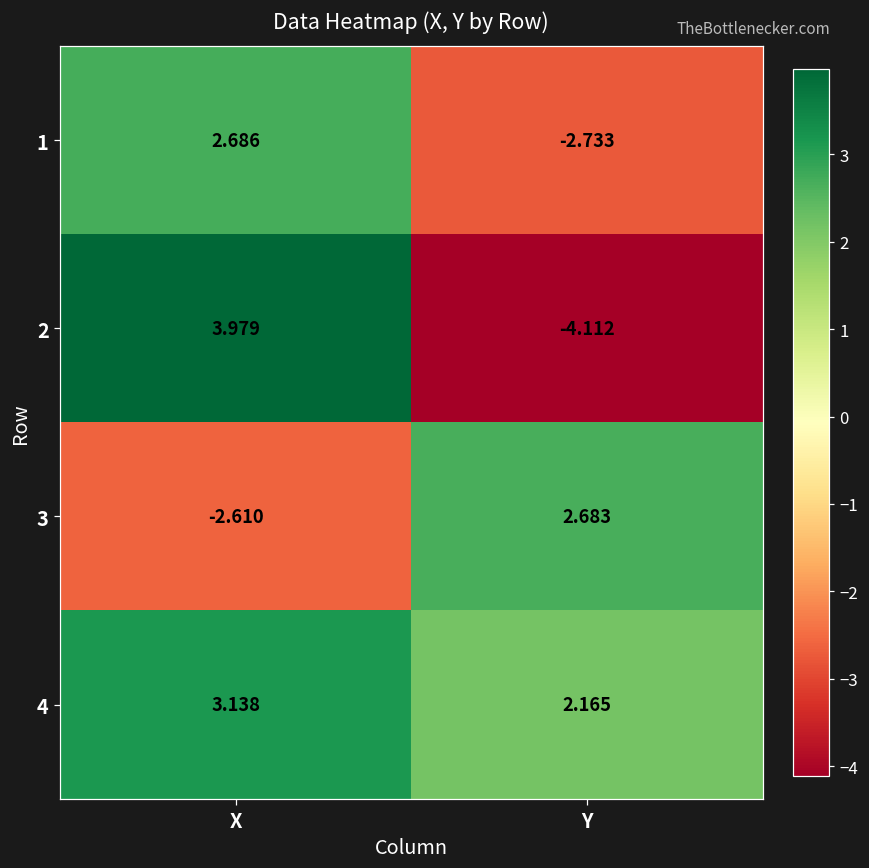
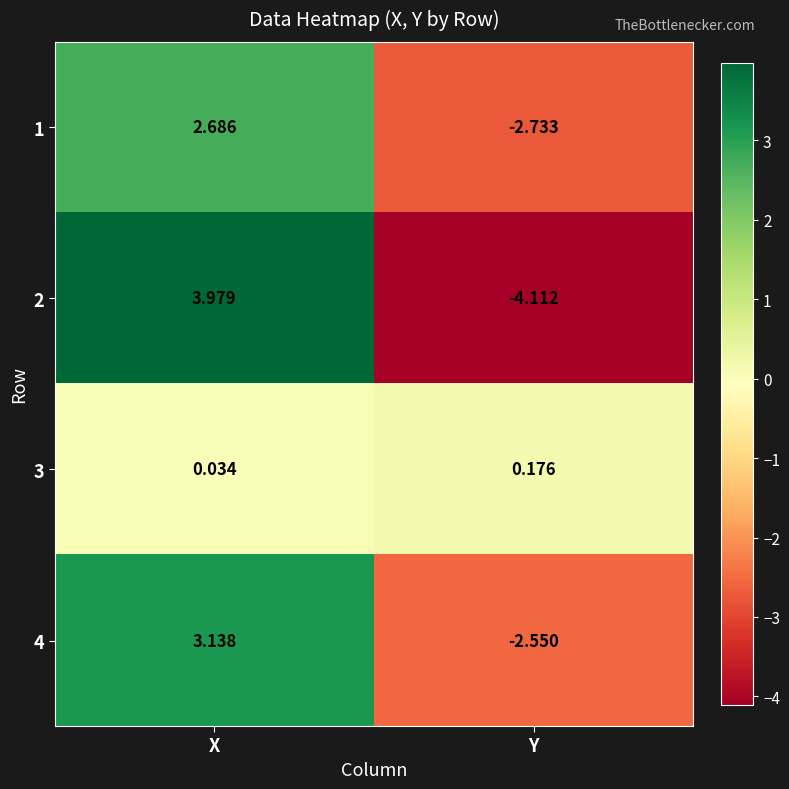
3, X: -2.610 -> 0.034
3, Y: 2.683 -> 0.176
4, Y: 2.165 -> -2.550
